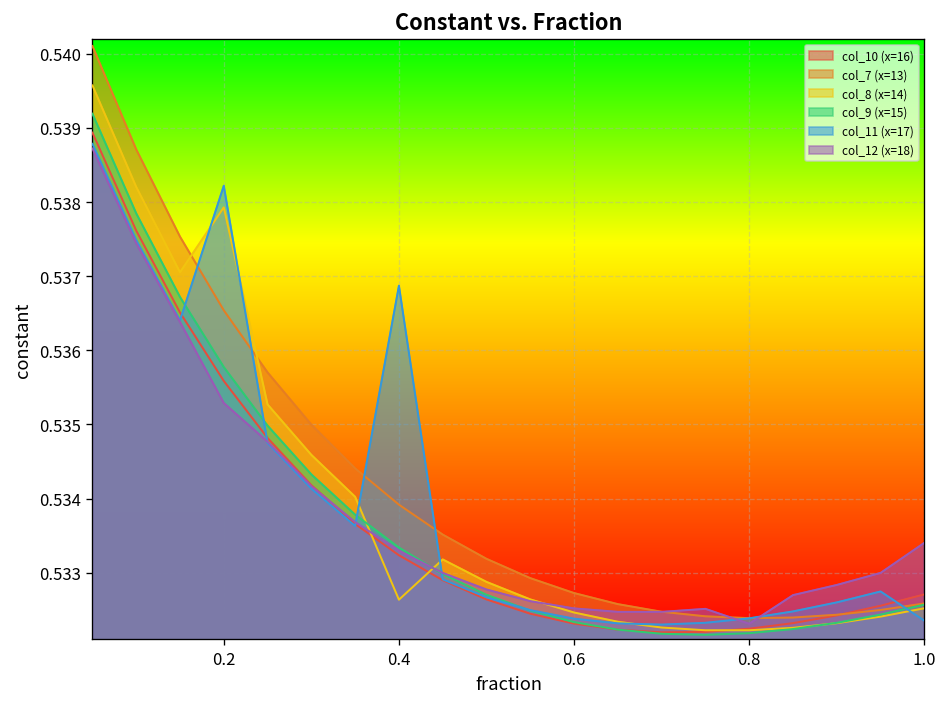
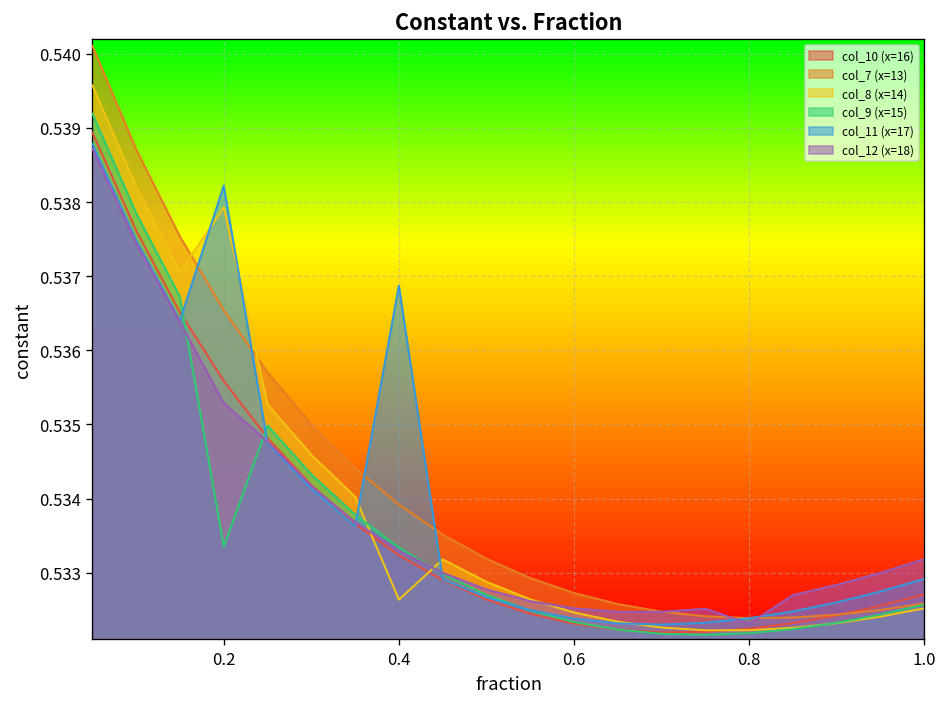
col_9 (x=15), 0.2: 0.5358 -> 0.5334
col_11 (x=17), 1.0: 0.5324 -> 0.5329
col_12 (x=18), 1.0: 0.5334 -> 0.5332
